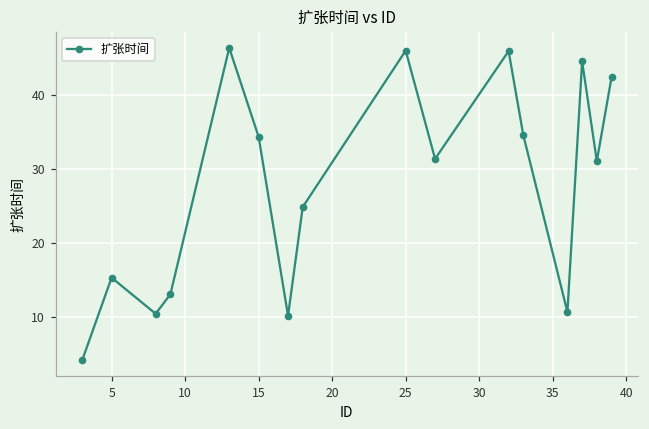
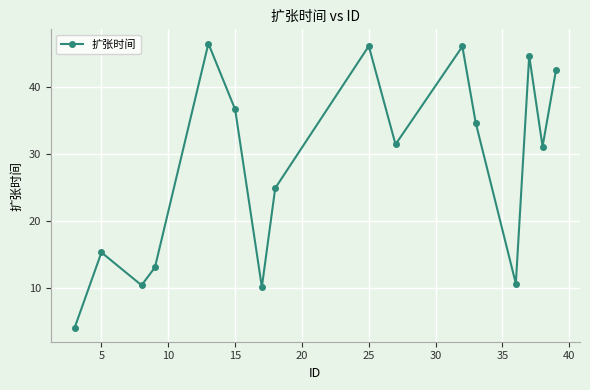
15: 34 -> 37
